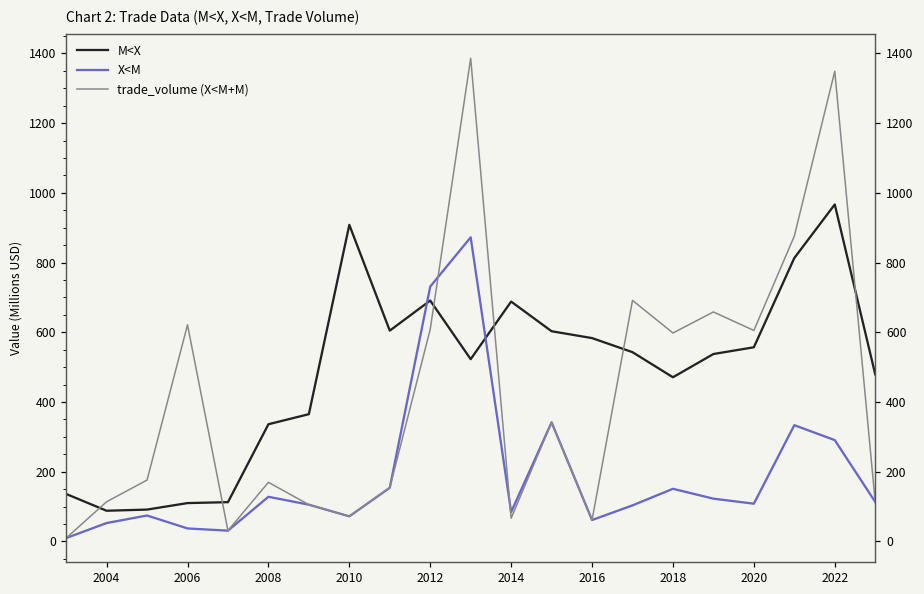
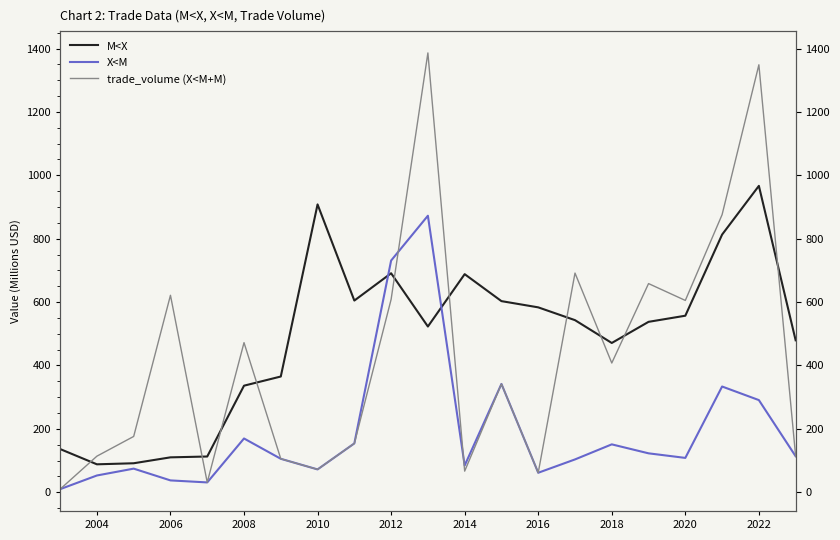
X<M, 2008: 130 -> 170
trade_volume (X<M+M), 2008: 170 -> 470
trade_volume (X<M+M), 2018: 600 -> 410
